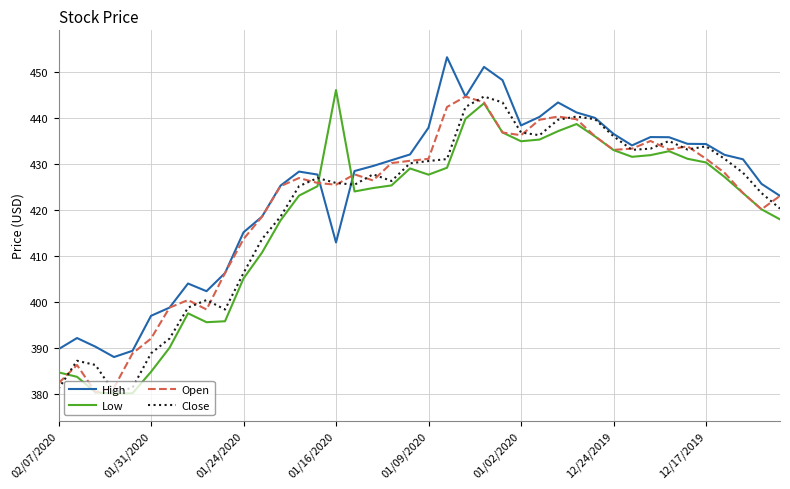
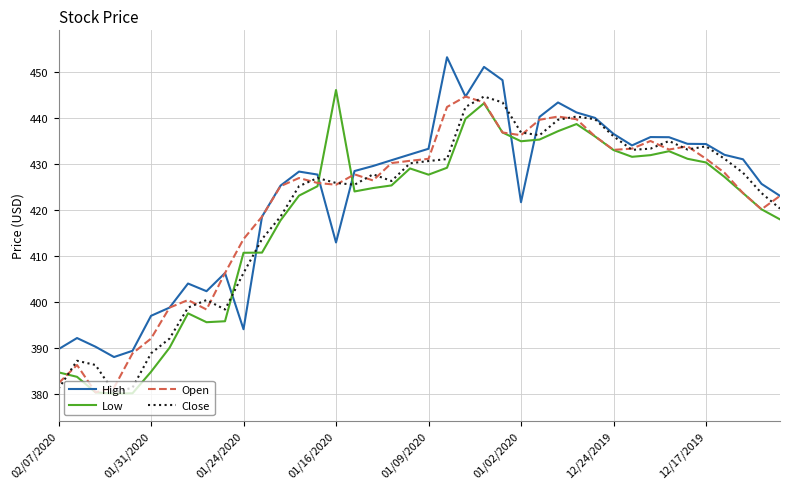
High, 01/24/2020: 415 -> 394
Low, 01/24/2020: 405 -> 411
High, 01/09/2020: 438 -> 433
High, 01/02/2020: 438 -> 422
